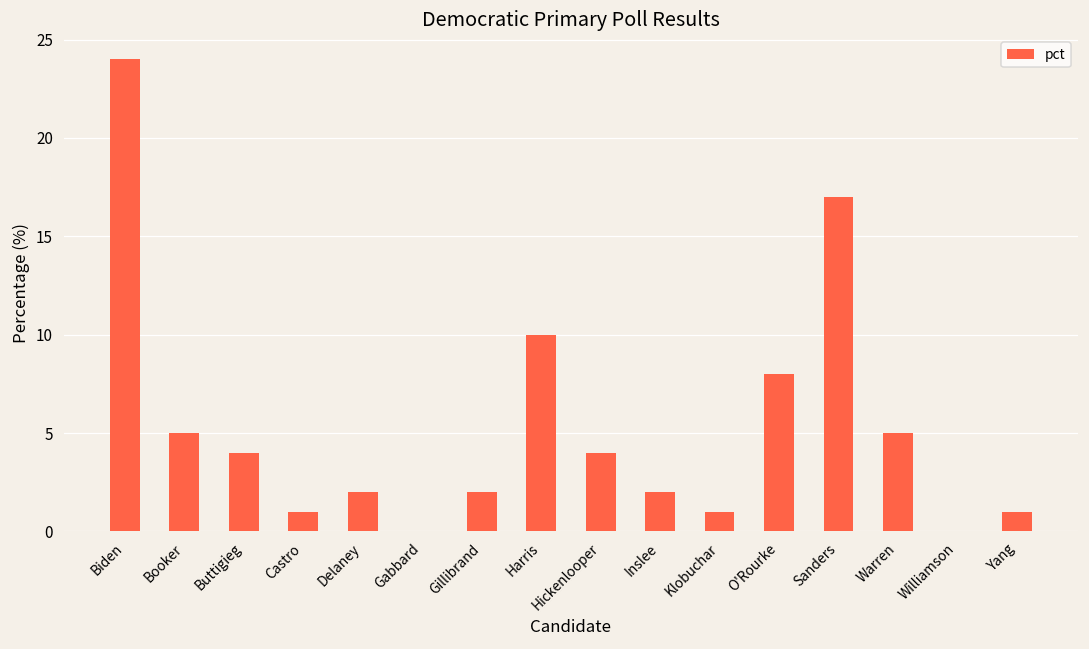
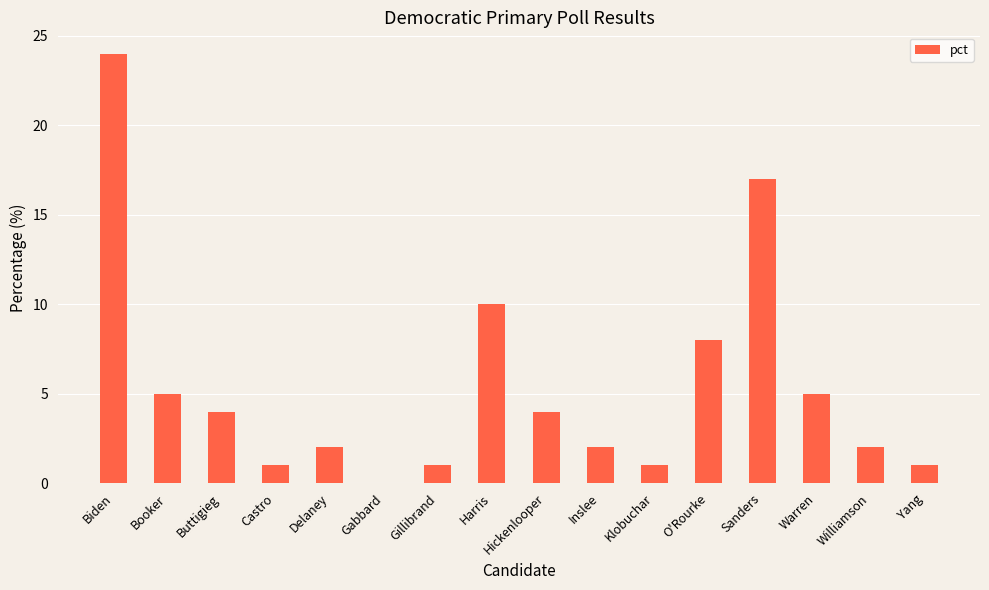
Gillibrand: 2 -> 1
Williamson: 0 -> 2
